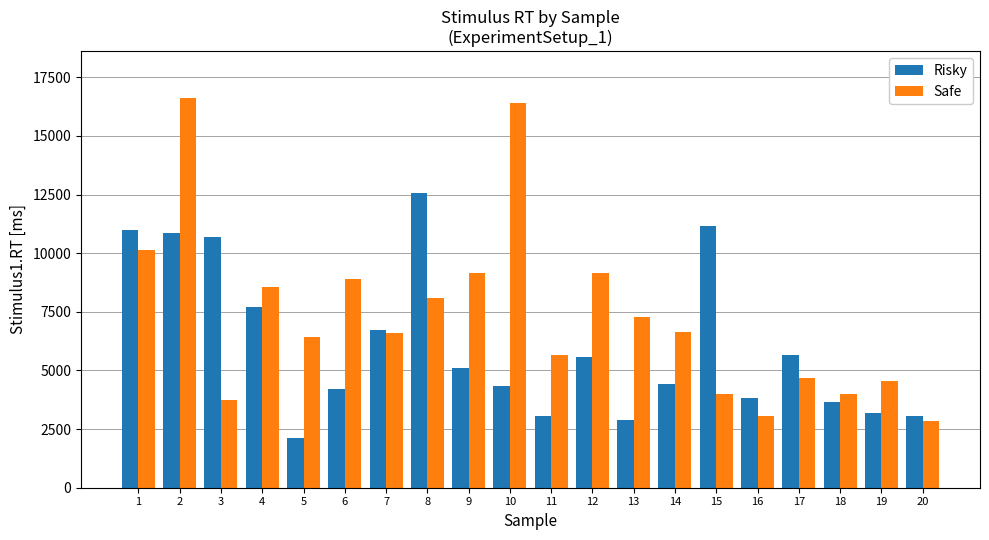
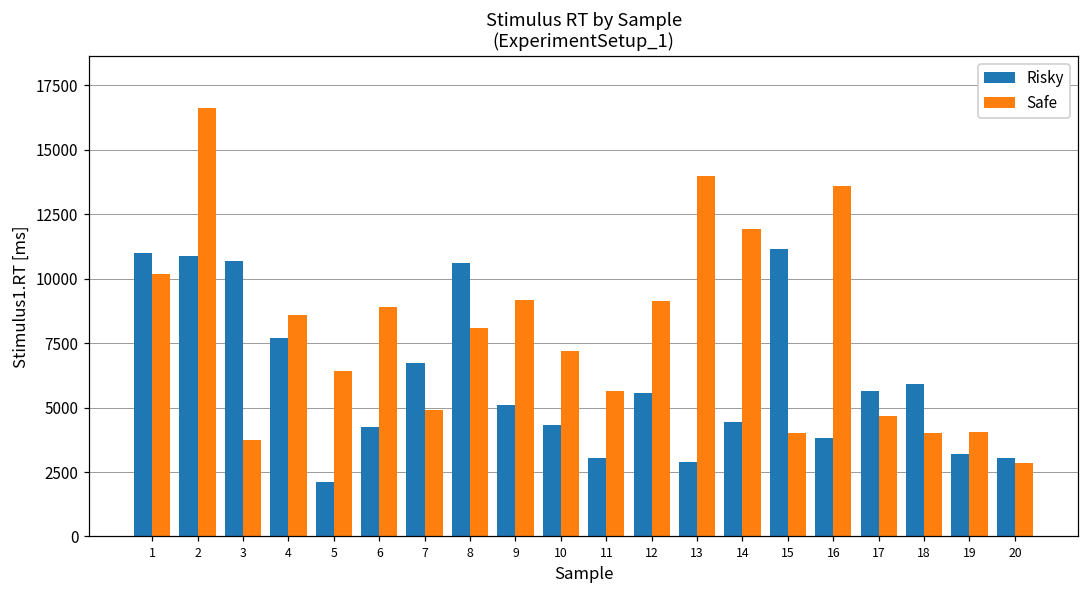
Safe, 7: 6600 -> 4900
Risky, 8: 12600 -> 10600
Safe, 10: 16400 -> 7200
Safe, 13: 7300 -> 14000
Safe, 14: 6700 -> 11900
Safe, 16: 3100 -> 13600
Risky, 18: 3700 -> 5900
Safe, 19: 4600 -> 4100
